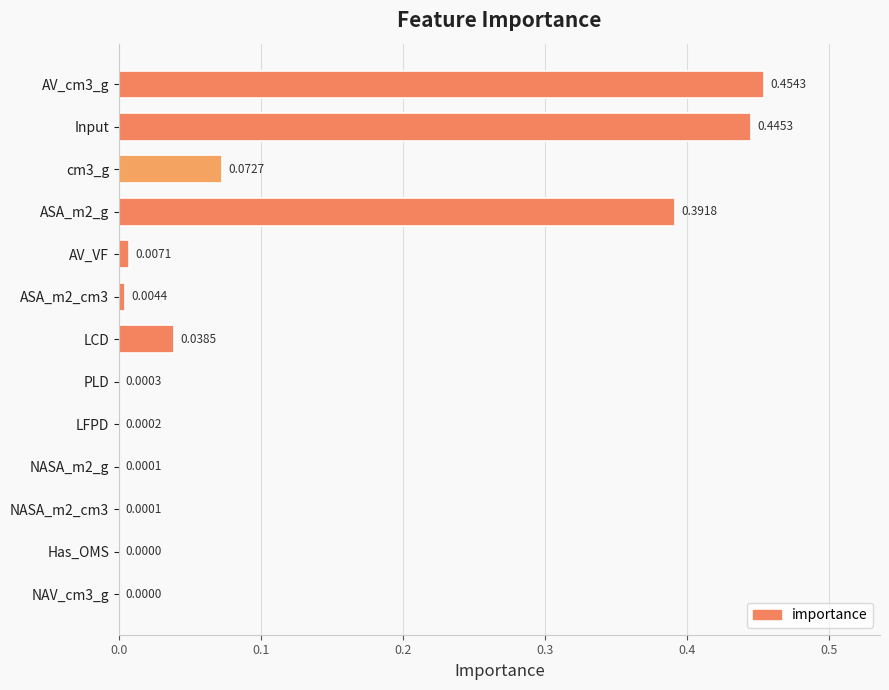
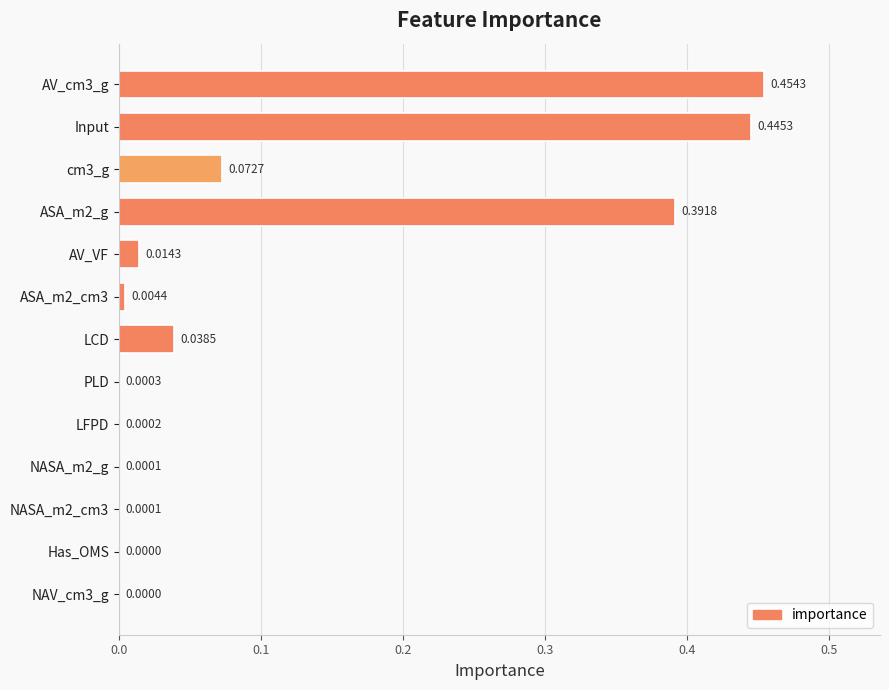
AV_VF: 0.0071 -> 0.0143
